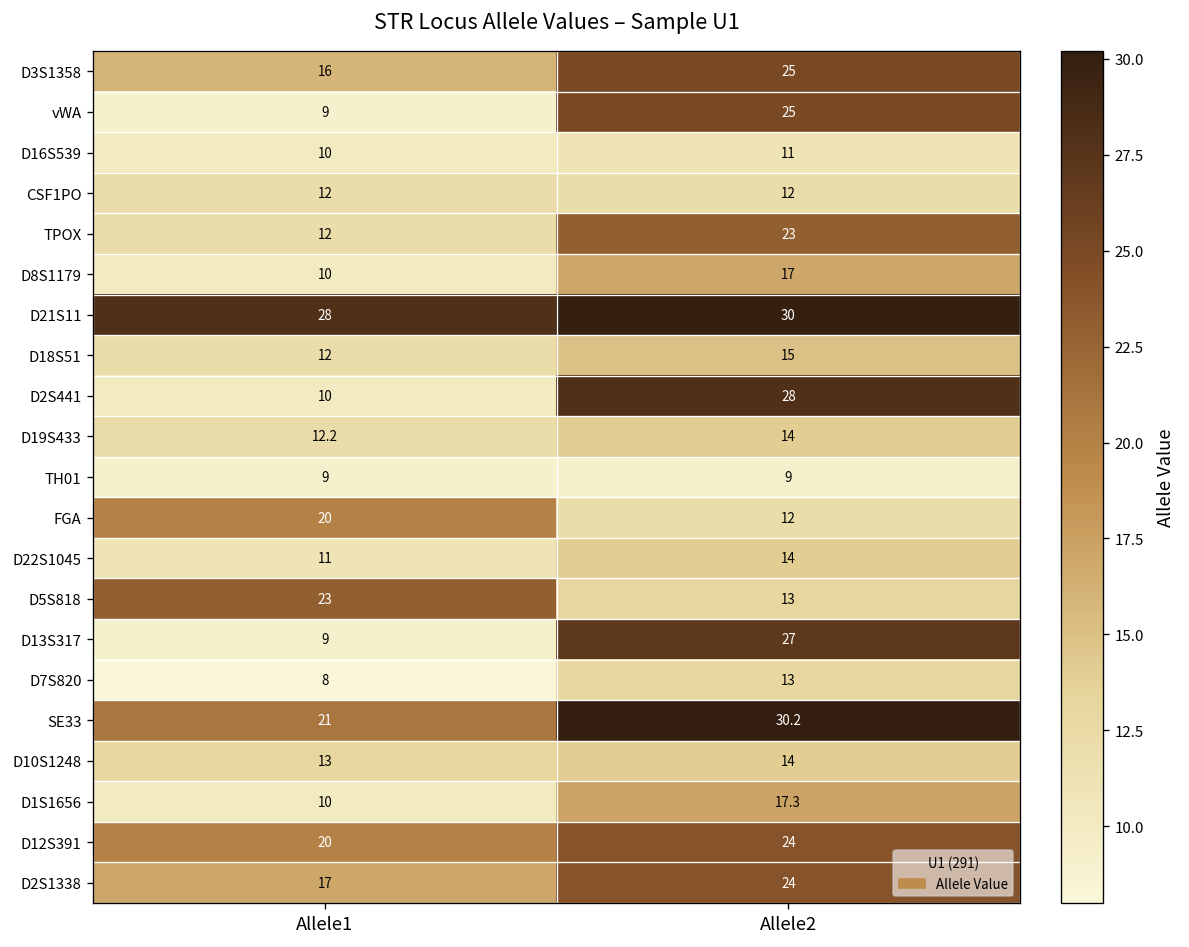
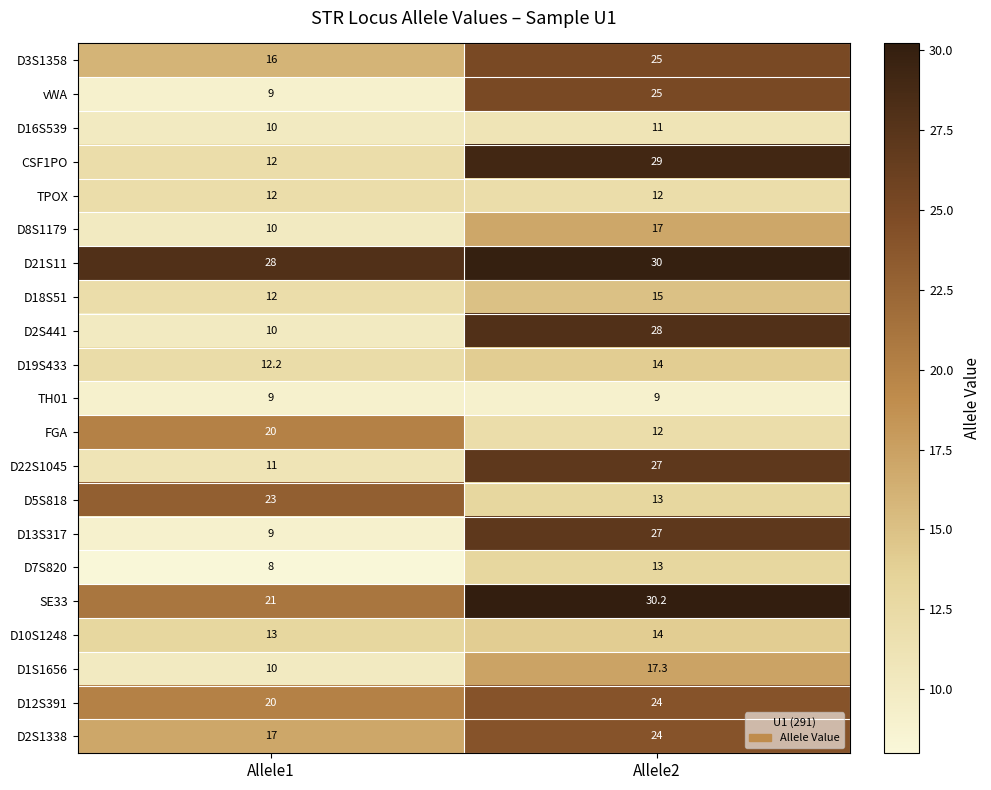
CSF1PO, Allele2: 12 -> 29
TPOX, Allele2: 23 -> 12
D22S1045, Allele2: 14 -> 27
